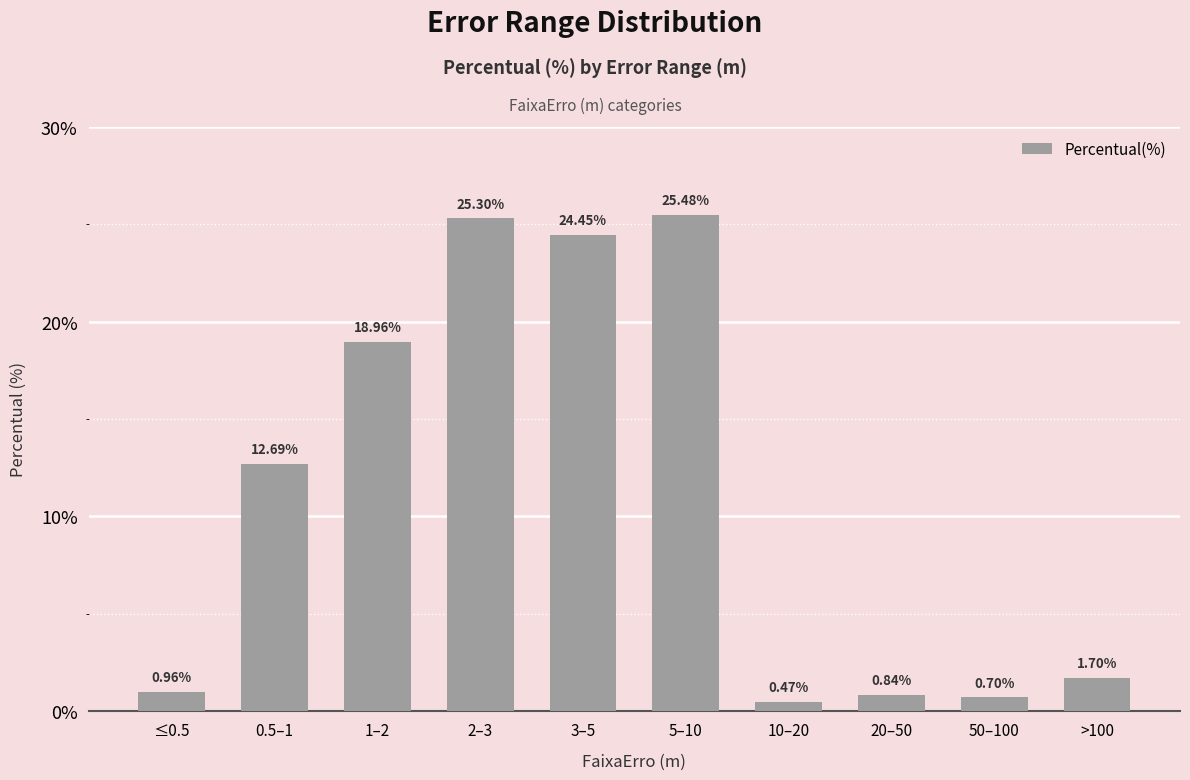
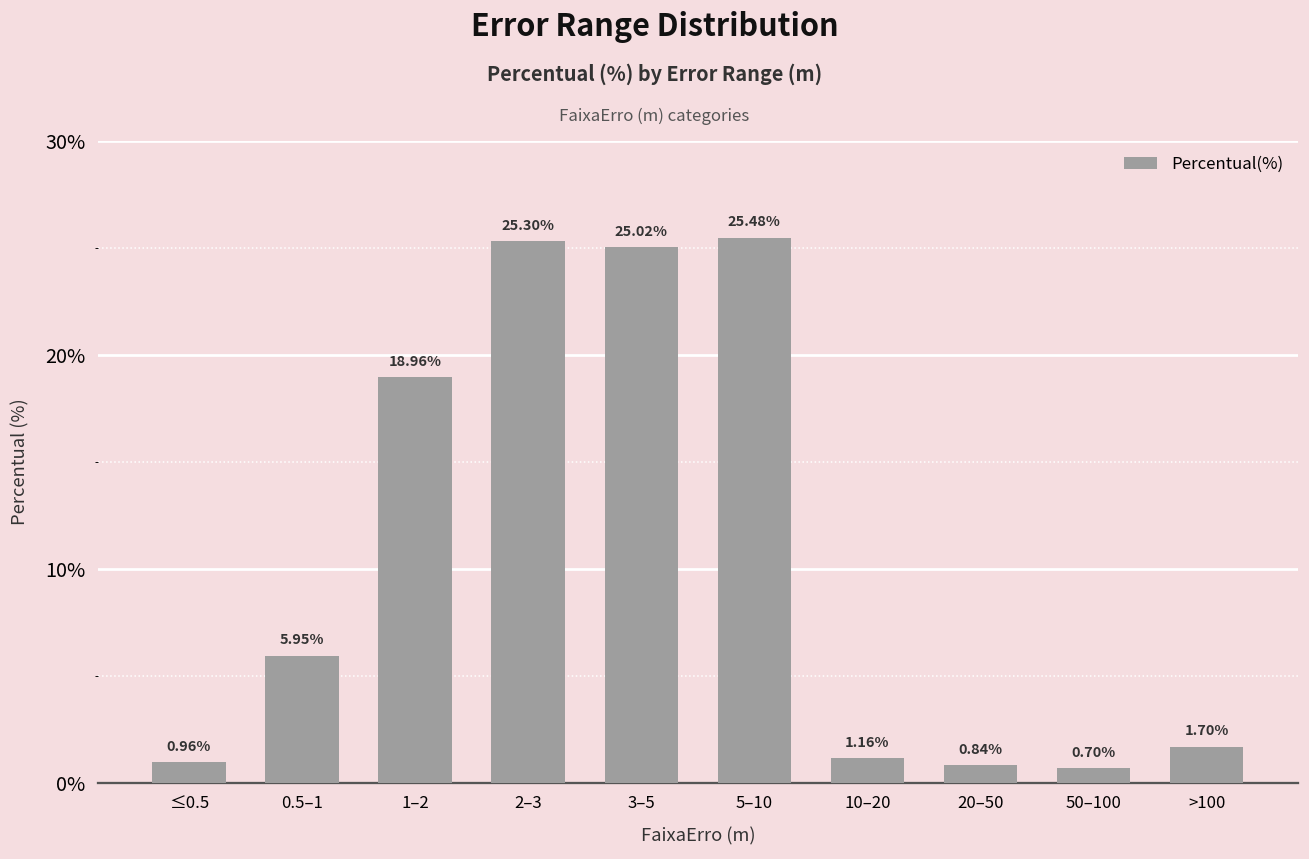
0.5–1: 12.69% -> 5.95%
3–5: 24.45% -> 25.02%
10–20: 0.47% -> 1.16%
